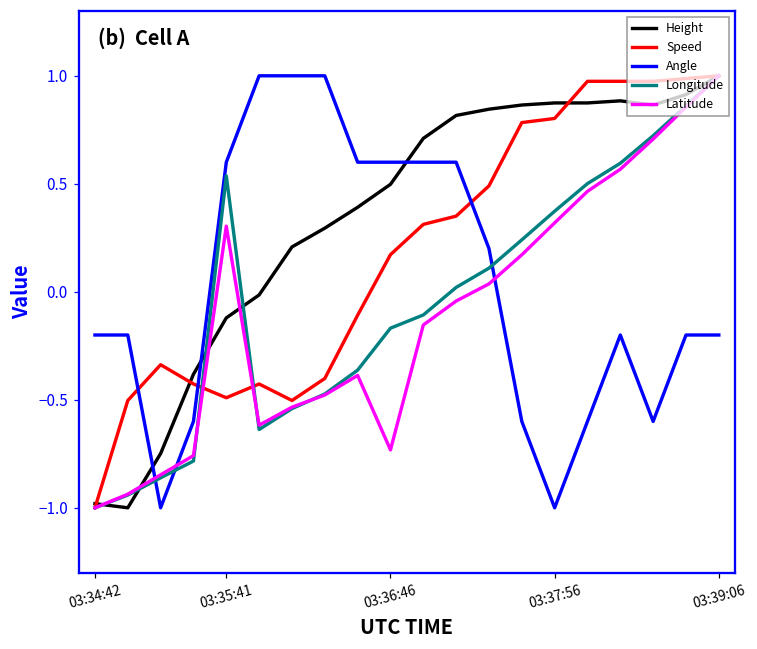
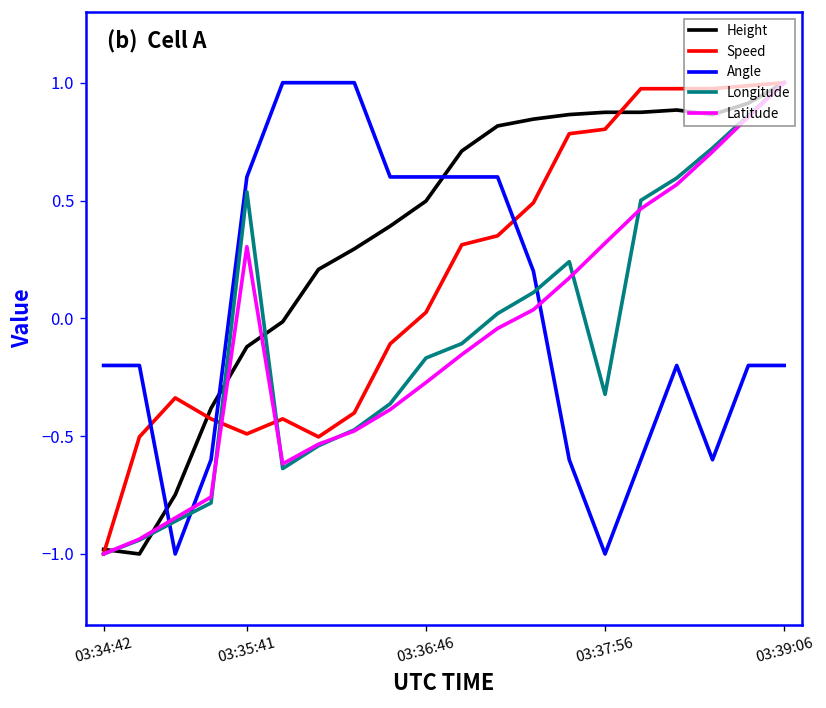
Speed, 03:36:46: 0.17 -> 0.03
Latitude, 03:36:46: -0.73 -> -0.27
Longitude, 03:37:56: 0.37 -> -0.32
